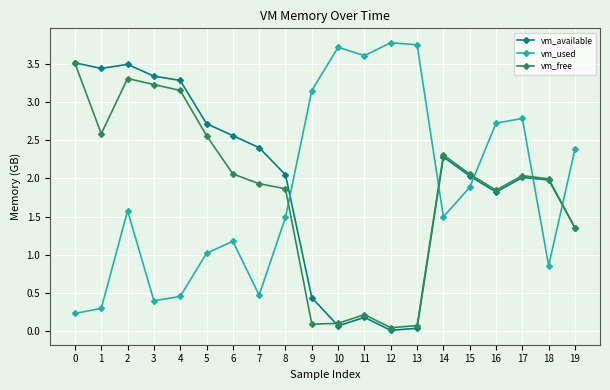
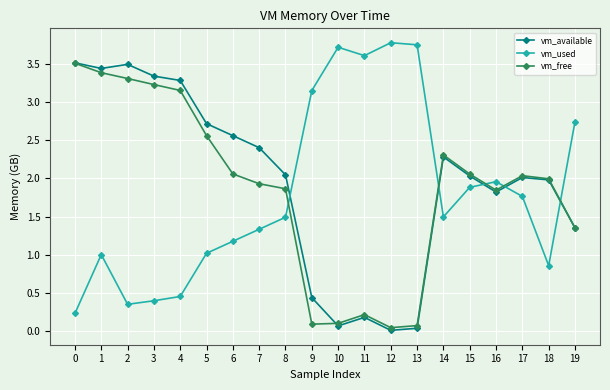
vm_used, 1: 0.3 -> 1.0
vm_free, 1: 2.6 -> 3.4
vm_used, 2: 1.6 -> 0.4
vm_used, 7: 0.5 -> 1.3
vm_used, 16: 2.7 -> 2.0
vm_used, 17: 2.8 -> 1.8
vm_used, 19: 2.4 -> 2.7
